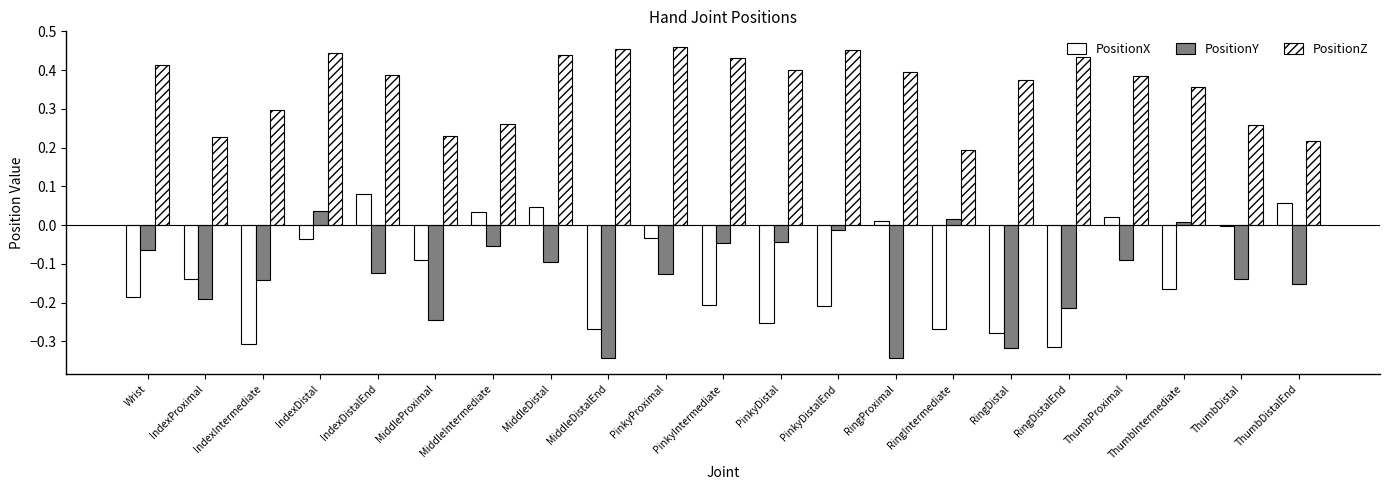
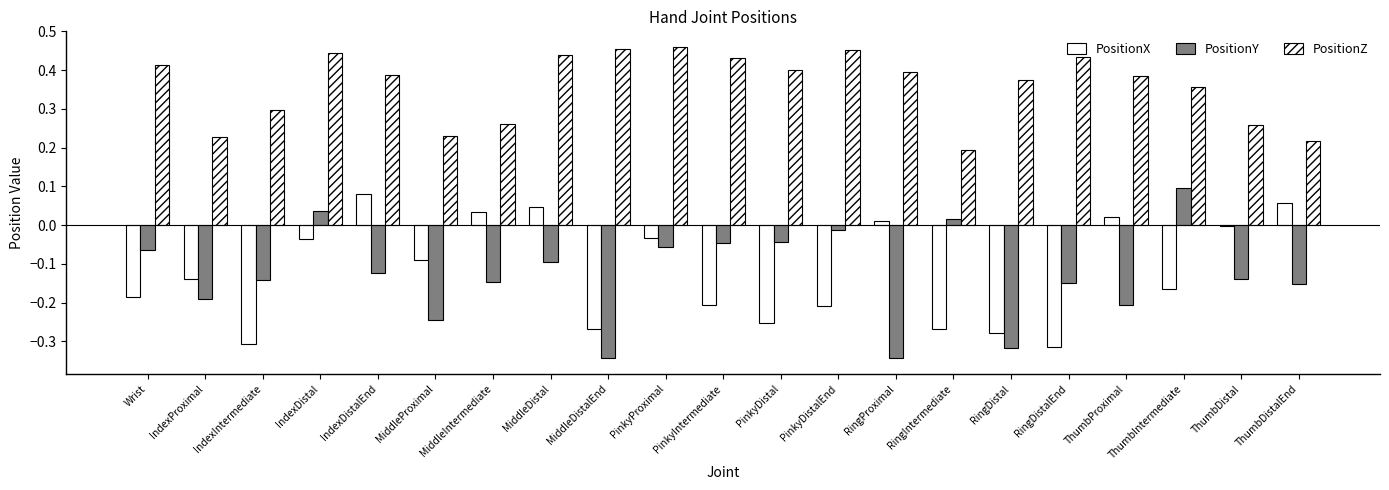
PositionY, MiddleIntermediate: -0.05 -> -0.15
PositionY, PinkyProximal: -0.13 -> -0.06
PositionY, RingDistalEnd: -0.21 -> -0.15
PositionY, ThumbProximal: -0.09 -> -0.21
PositionY, ThumbIntermediate: 0.01 -> 0.10
